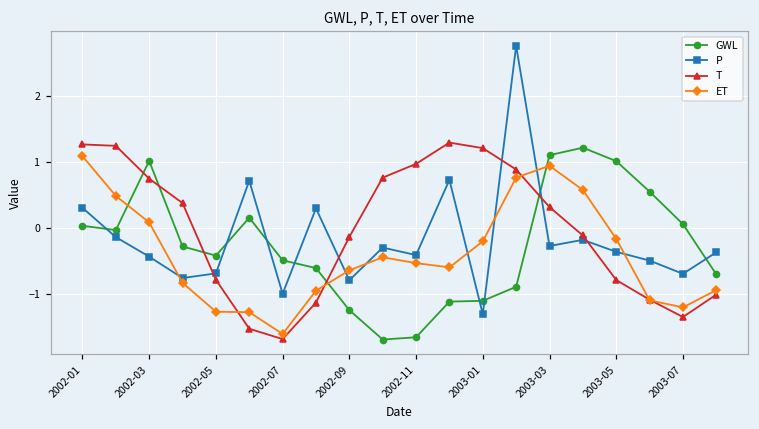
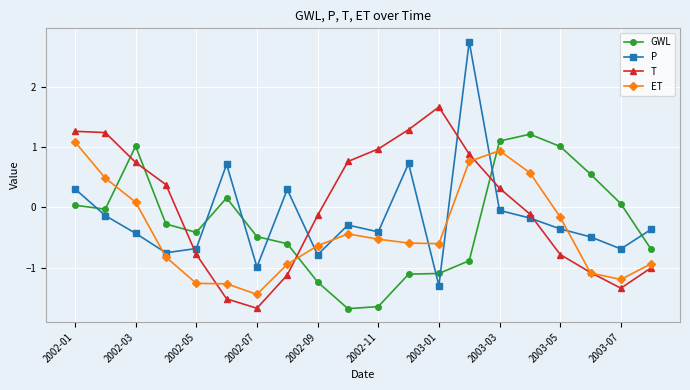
ET, 2002-07: -1.6 -> -1.4
T, 2003-01: 1.2 -> 1.7
ET, 2003-01: -0.2 -> -0.6
P, 2003-03: -0.3 -> 0.0
